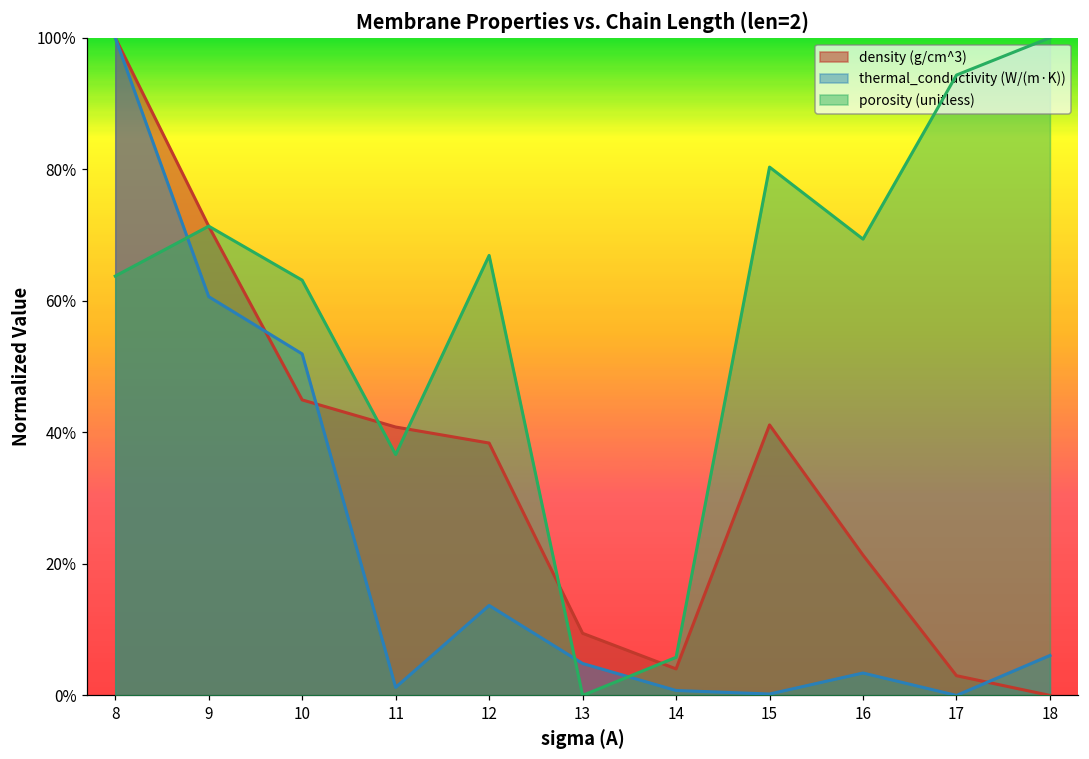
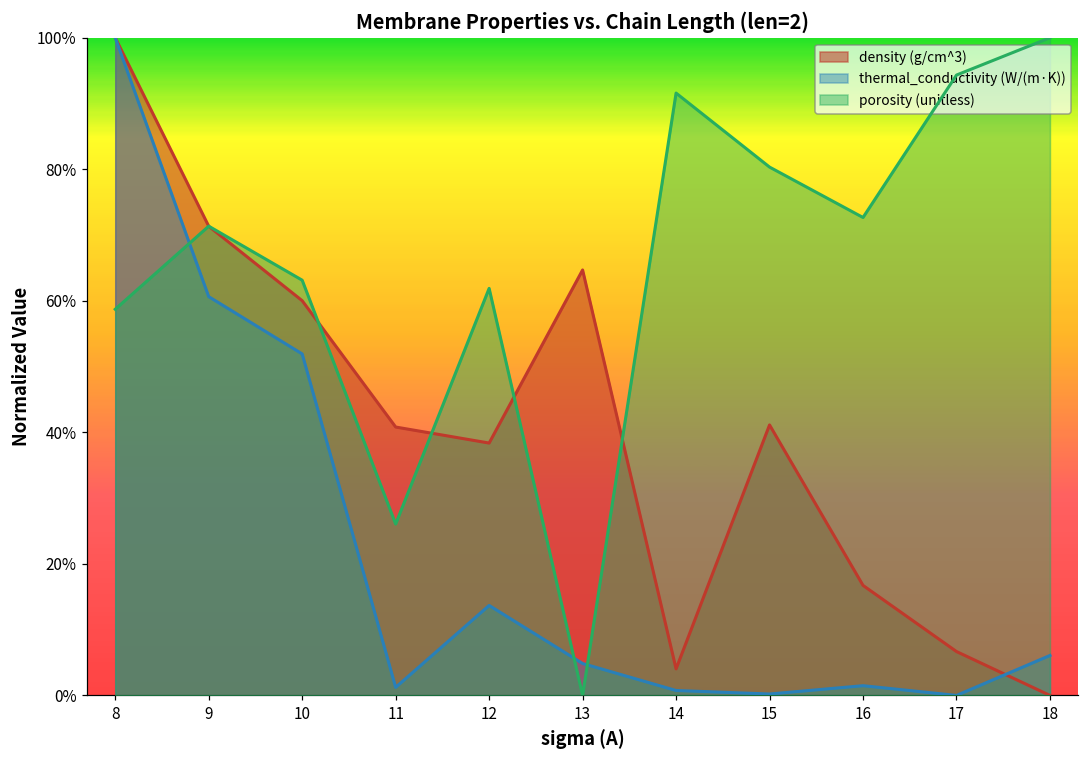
porosity (unitless), 8: 64% -> 59%
density (g/cm^3), 10: 45% -> 60%
porosity (unitless), 11: 37% -> 26%
porosity (unitless), 12: 67% -> 62%
density (g/cm^3), 13: 9% -> 65%
porosity (unitless), 14: 6% -> 92%
density (g/cm^3), 16: 21% -> 17%
thermal_conductivity (W/(m·K)), 16: 3% -> 1%
porosity (unitless), 16: 69% -> 73%
density (g/cm^3), 17: 3% -> 7%
